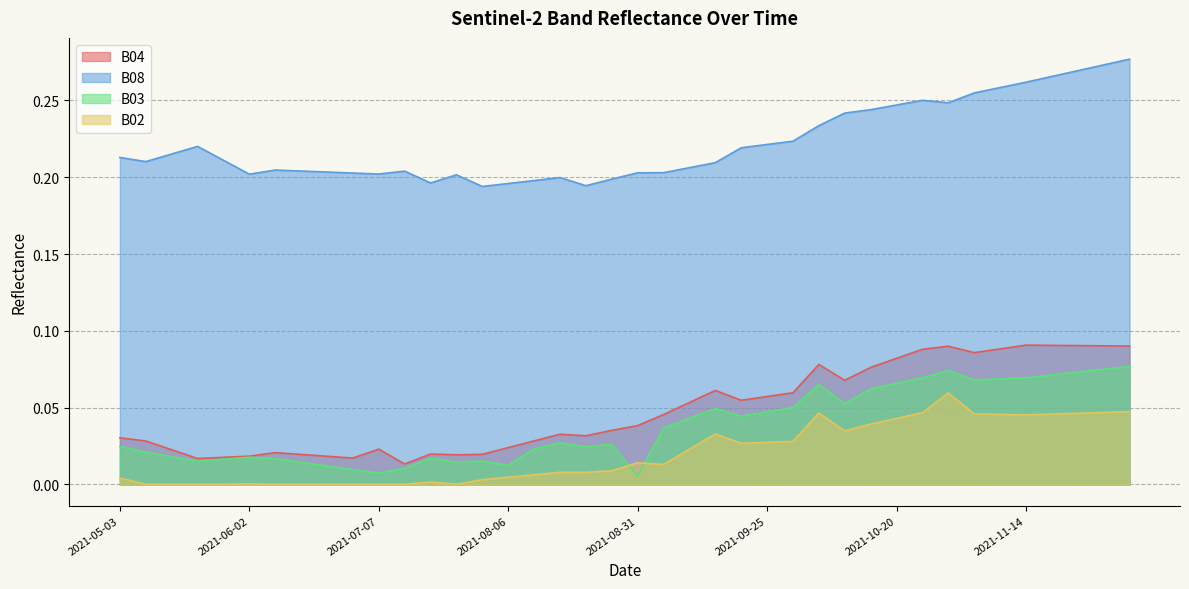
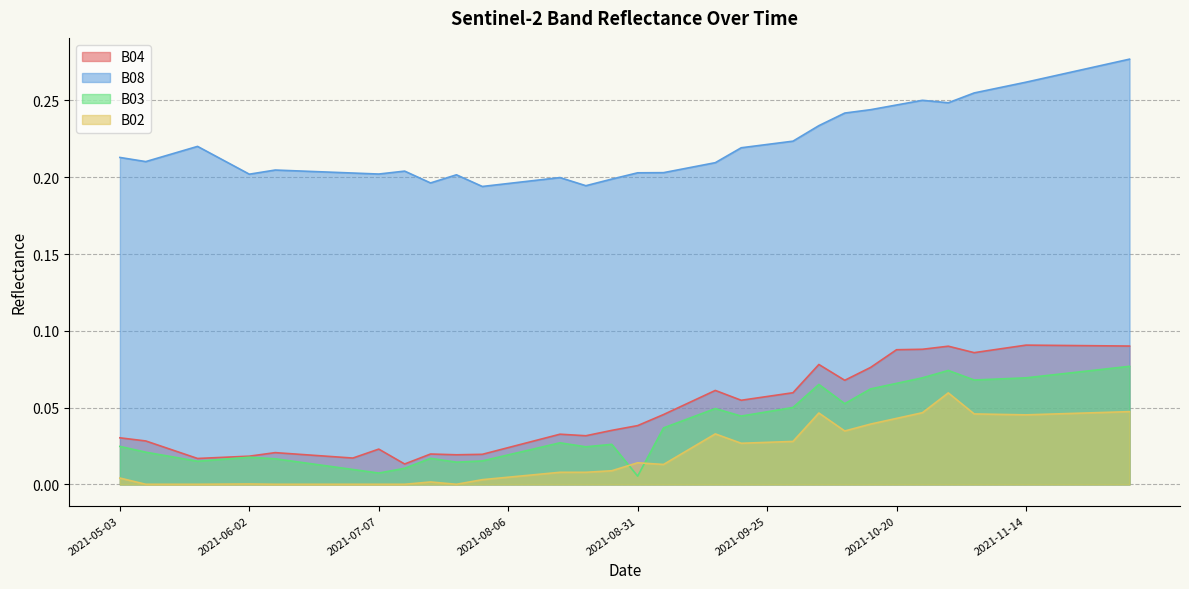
B03, 2021-08-06: 0.012 -> 0.019
B04, 2021-10-20: 0.082 -> 0.088
